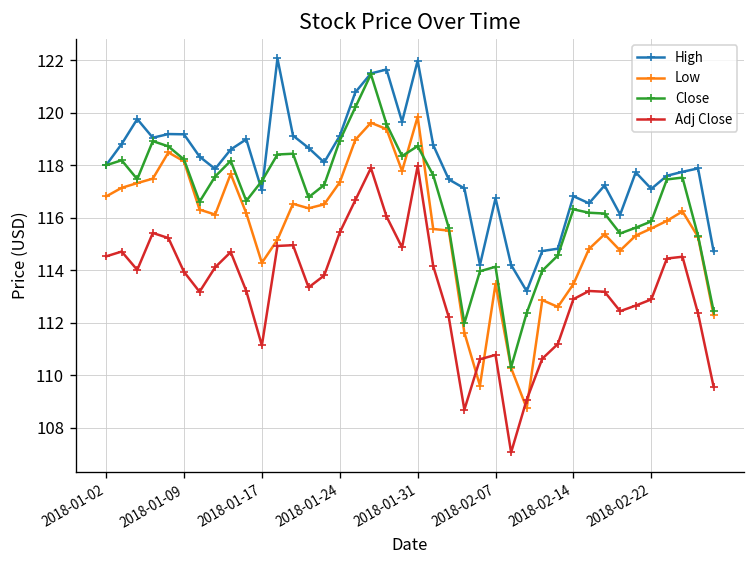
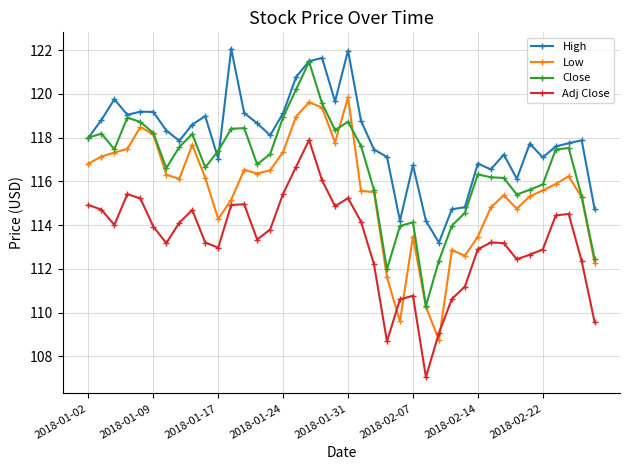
Adj Close, 2018-01-02: 114.5 -> 114.9
Adj Close, 2018-01-17: 111.1 -> 113.0
Adj Close, 2018-01-31: 118.0 -> 115.2
